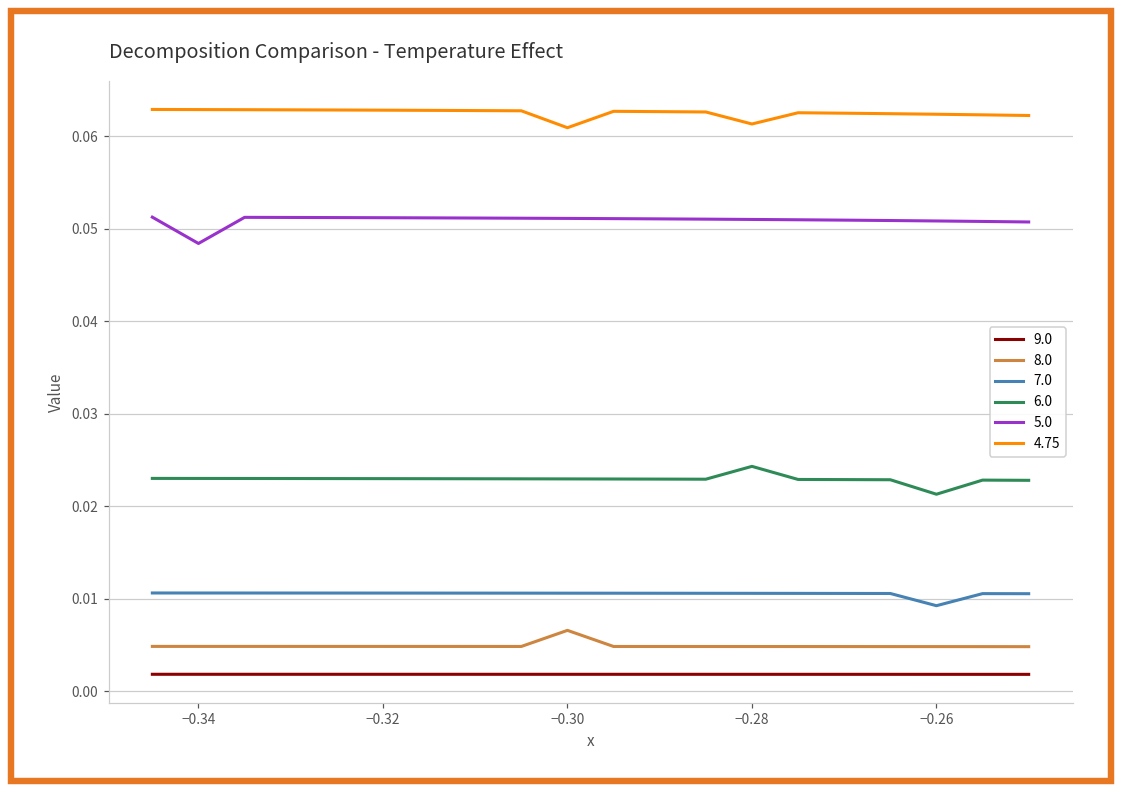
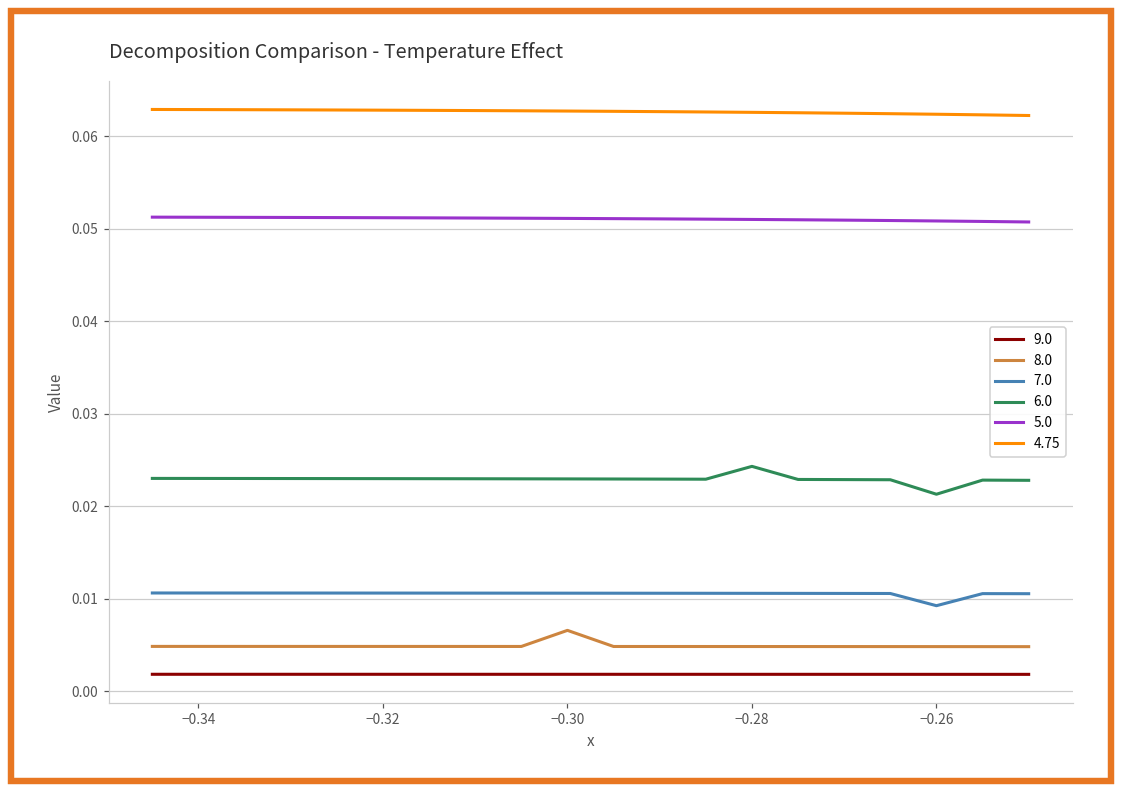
5.0, −0.34: 0.048 -> 0.051
4.75, −0.30: 0.061 -> 0.063
4.75, −0.28: 0.061 -> 0.063
